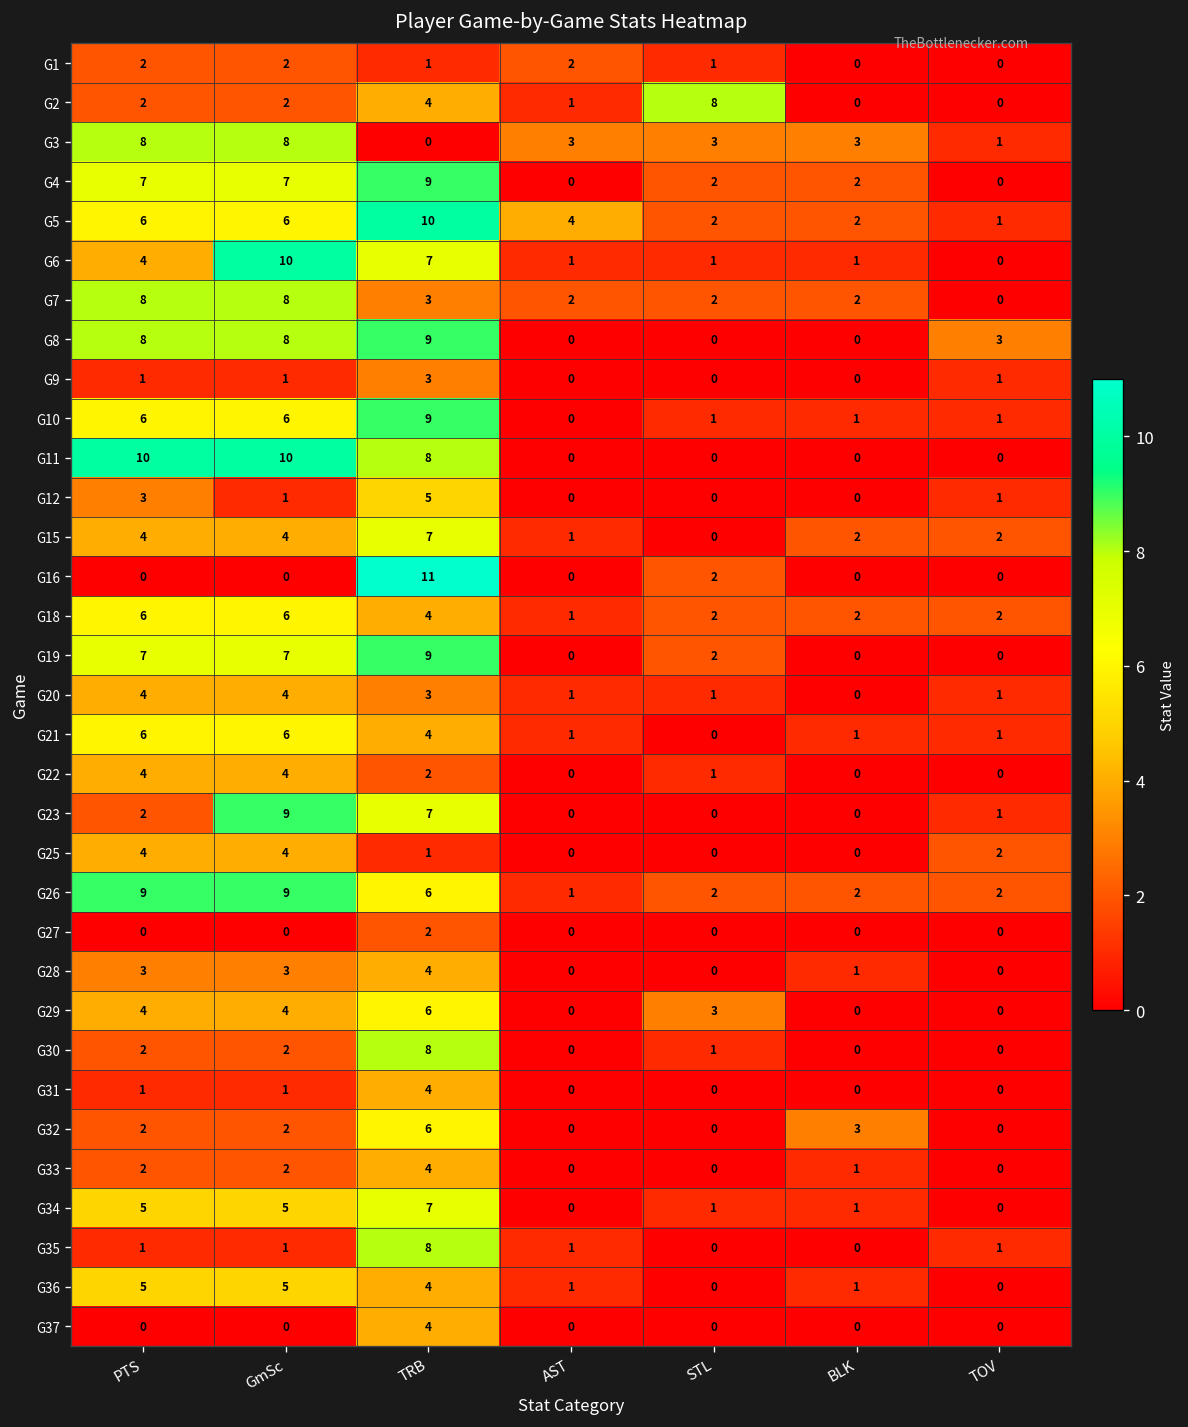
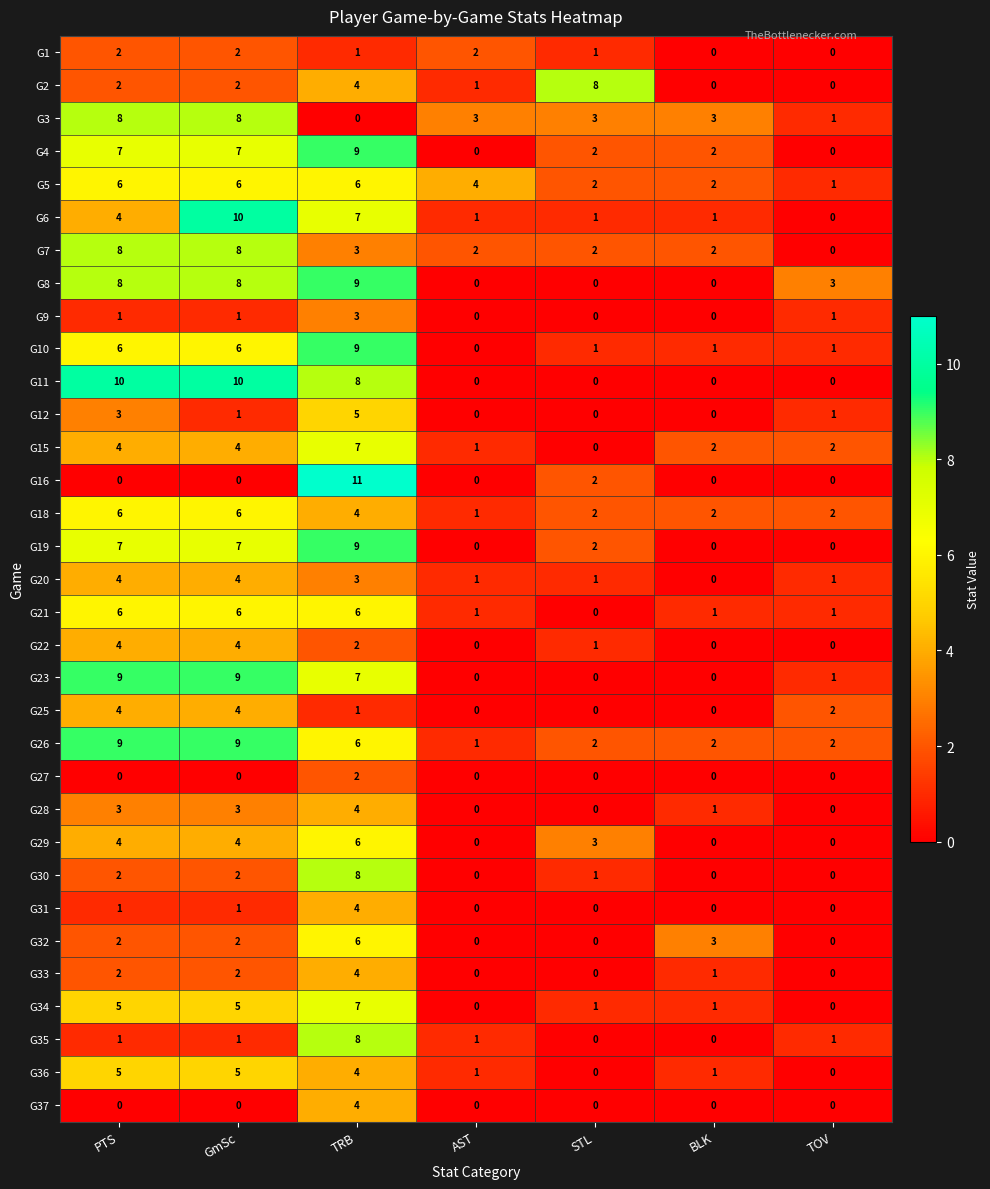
G5, TRB: 10 -> 6
G21, TRB: 4 -> 6
G23, PTS: 2 -> 9
